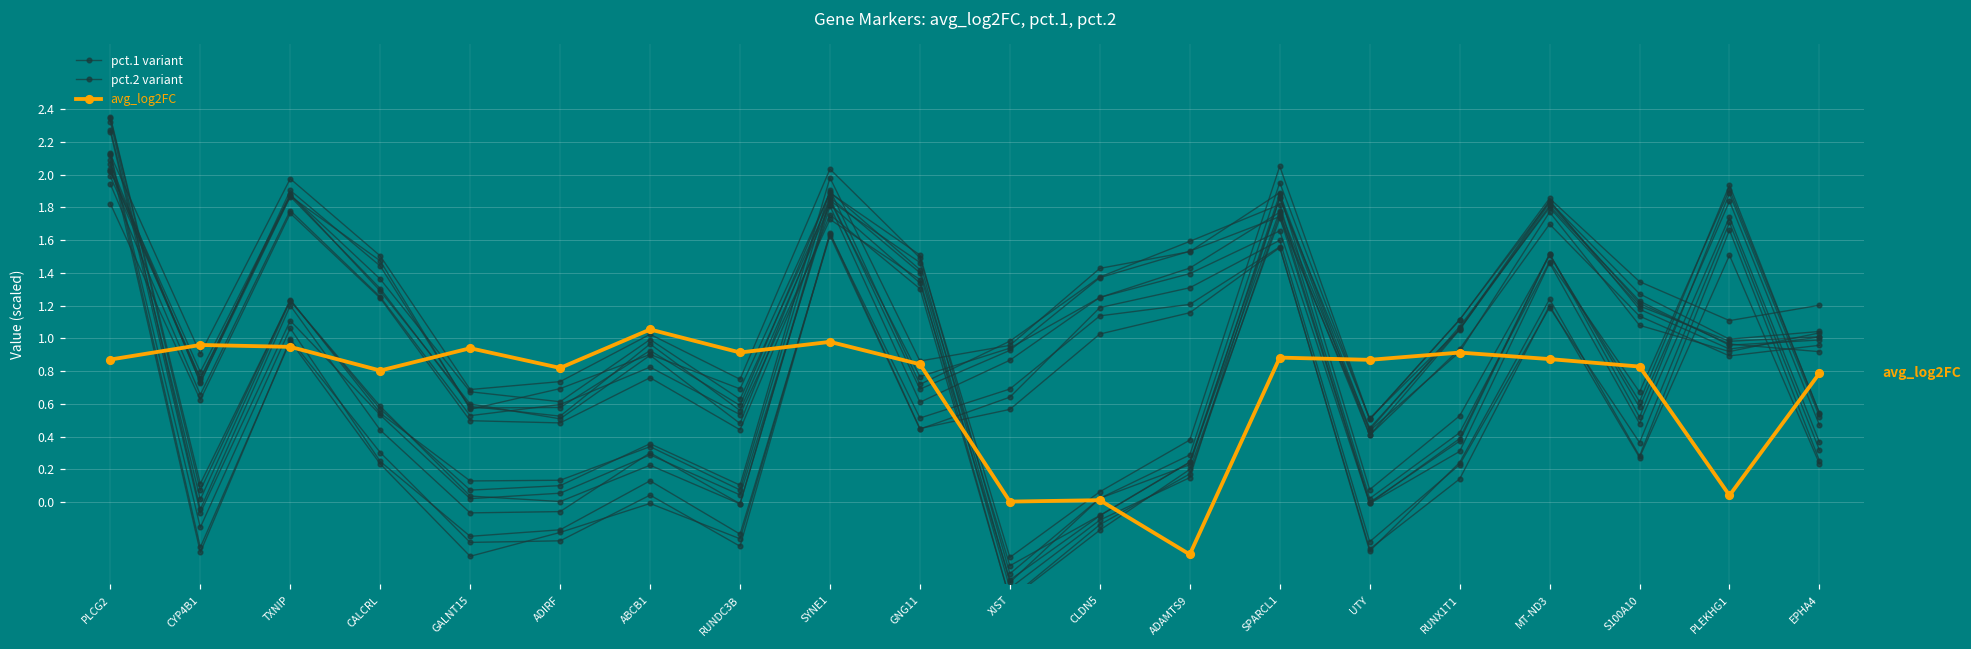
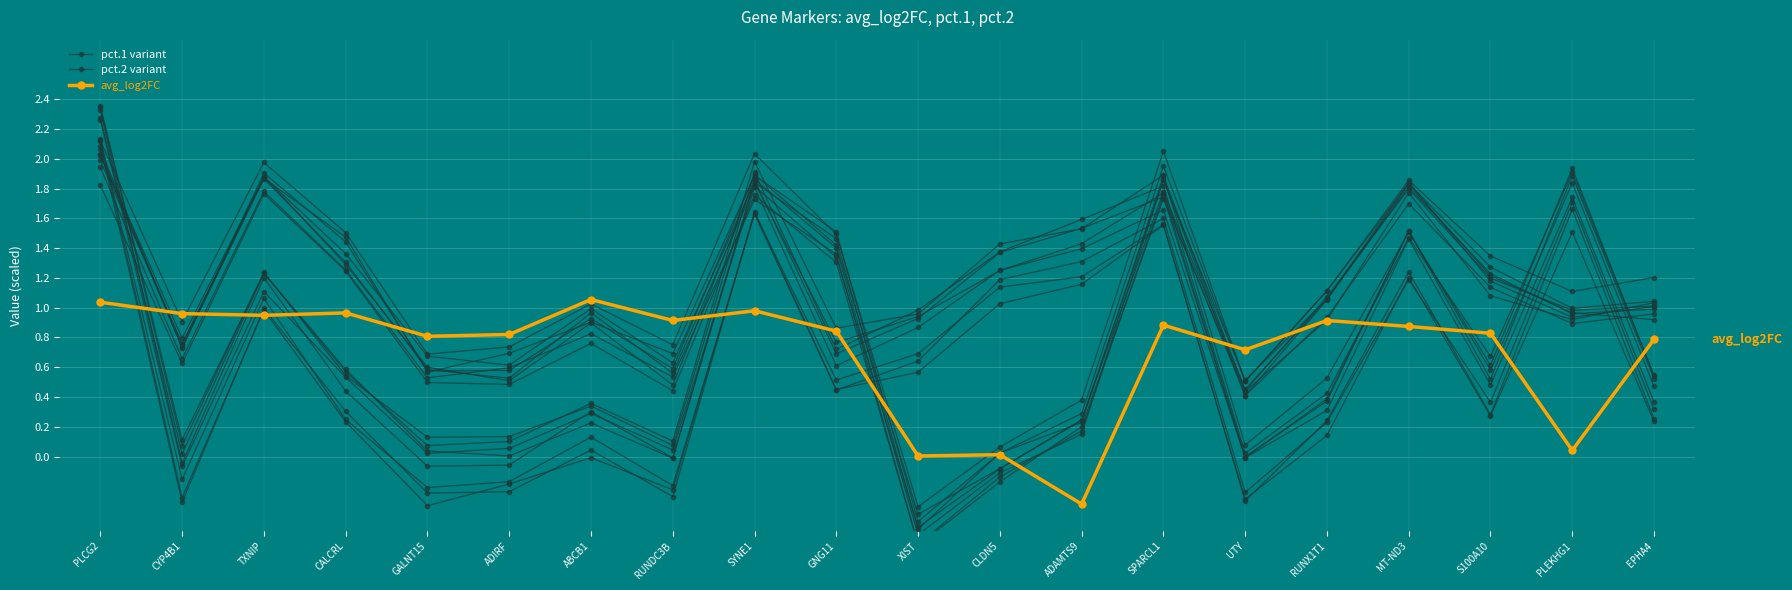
avg_log2FC, PLCG2: 0.87 -> 1.04
avg_log2FC, CALCRL: 0.80 -> 0.97
avg_log2FC, GALNT15: 0.94 -> 0.81
avg_log2FC, UTY: 0.87 -> 0.72
